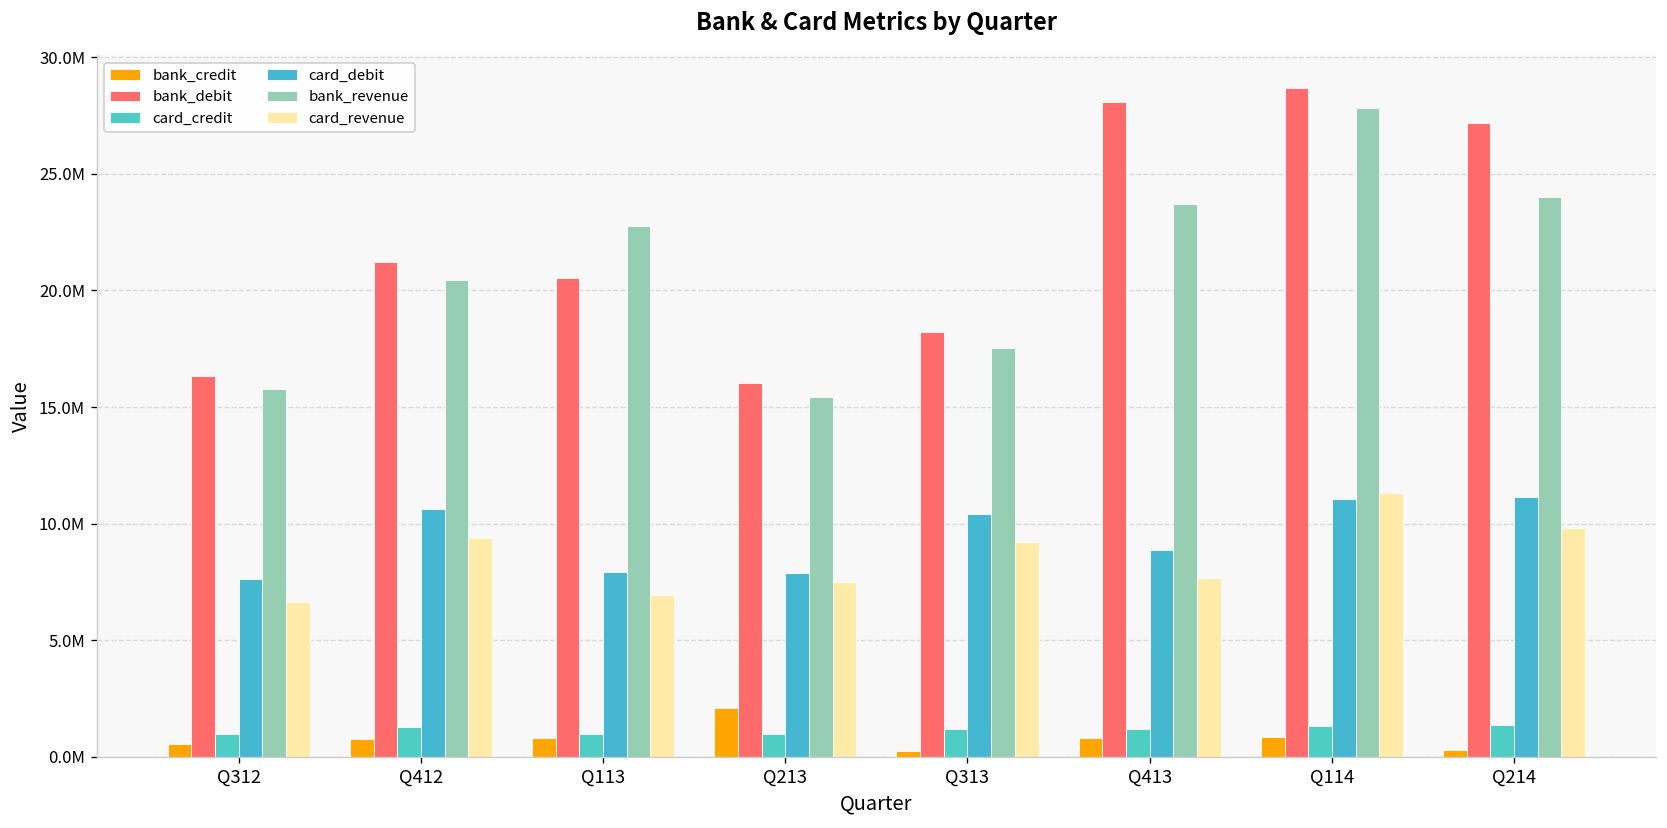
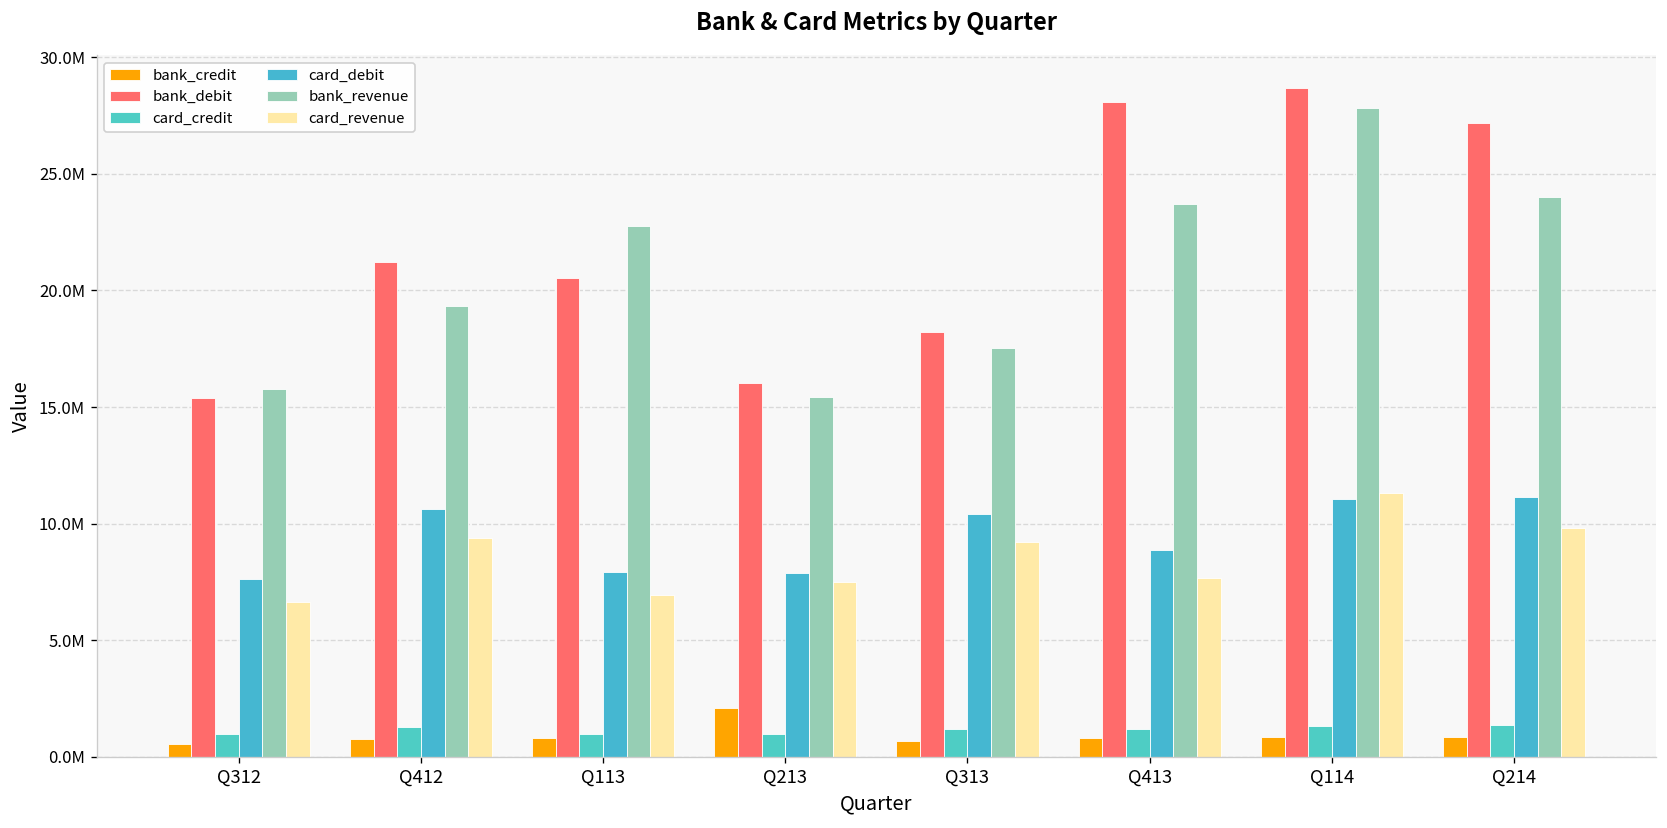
bank_debit, Q312: 16300000 -> 15400000
bank_revenue, Q412: 20500000 -> 19300000
bank_credit, Q313: 200000 -> 700000
bank_credit, Q214: 300000 -> 800000
